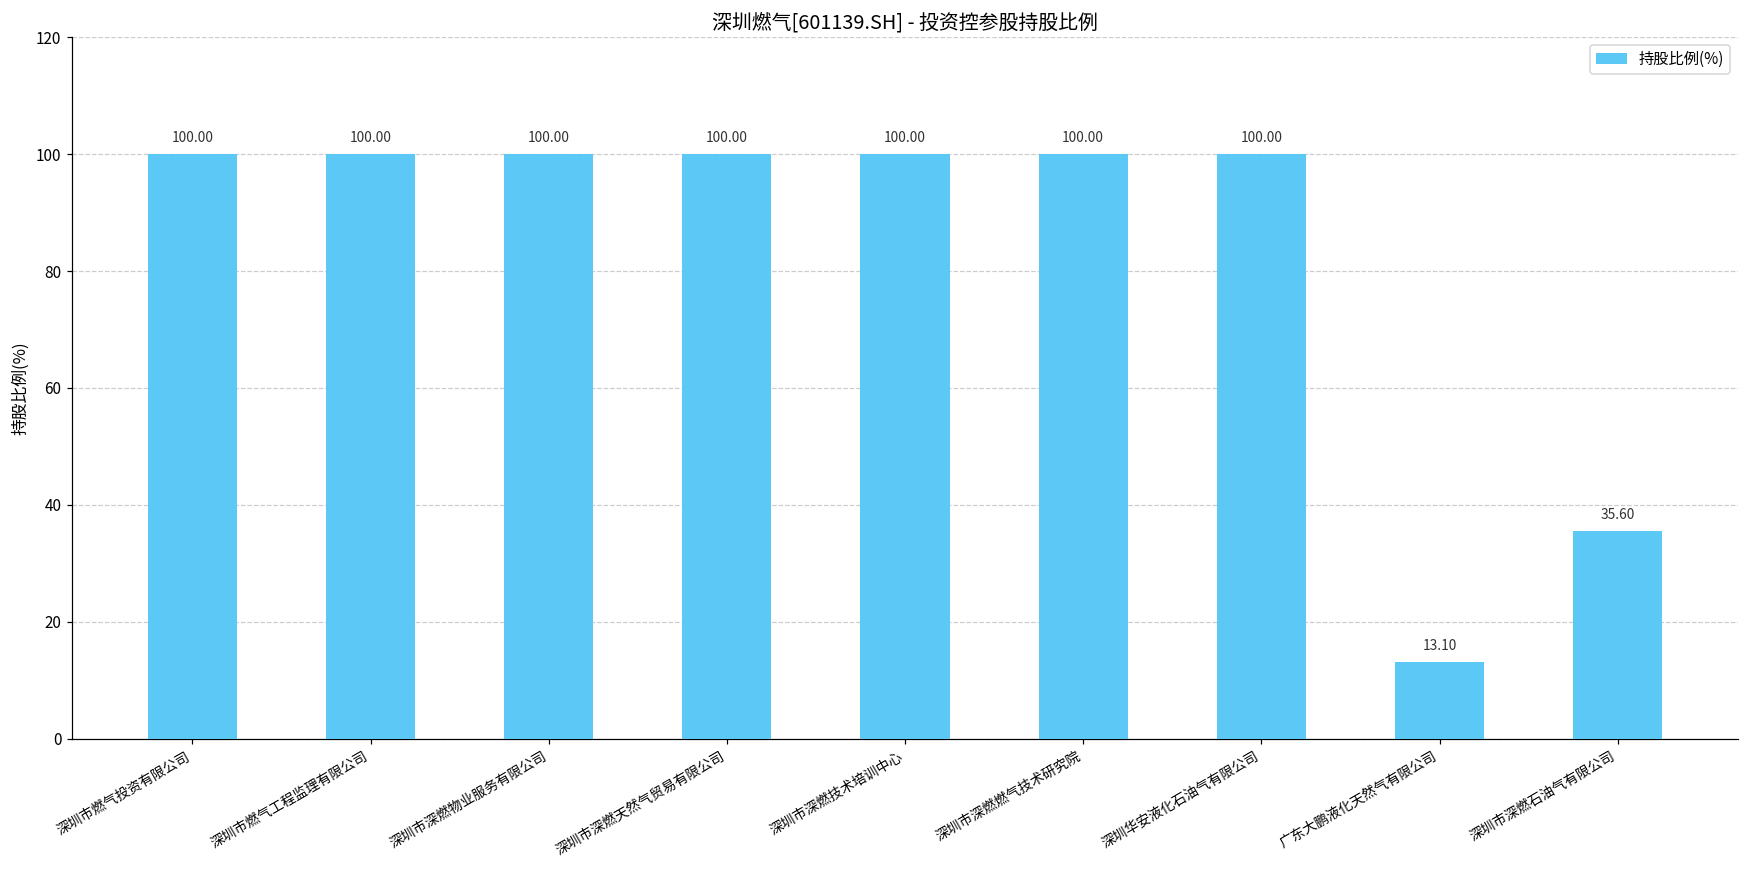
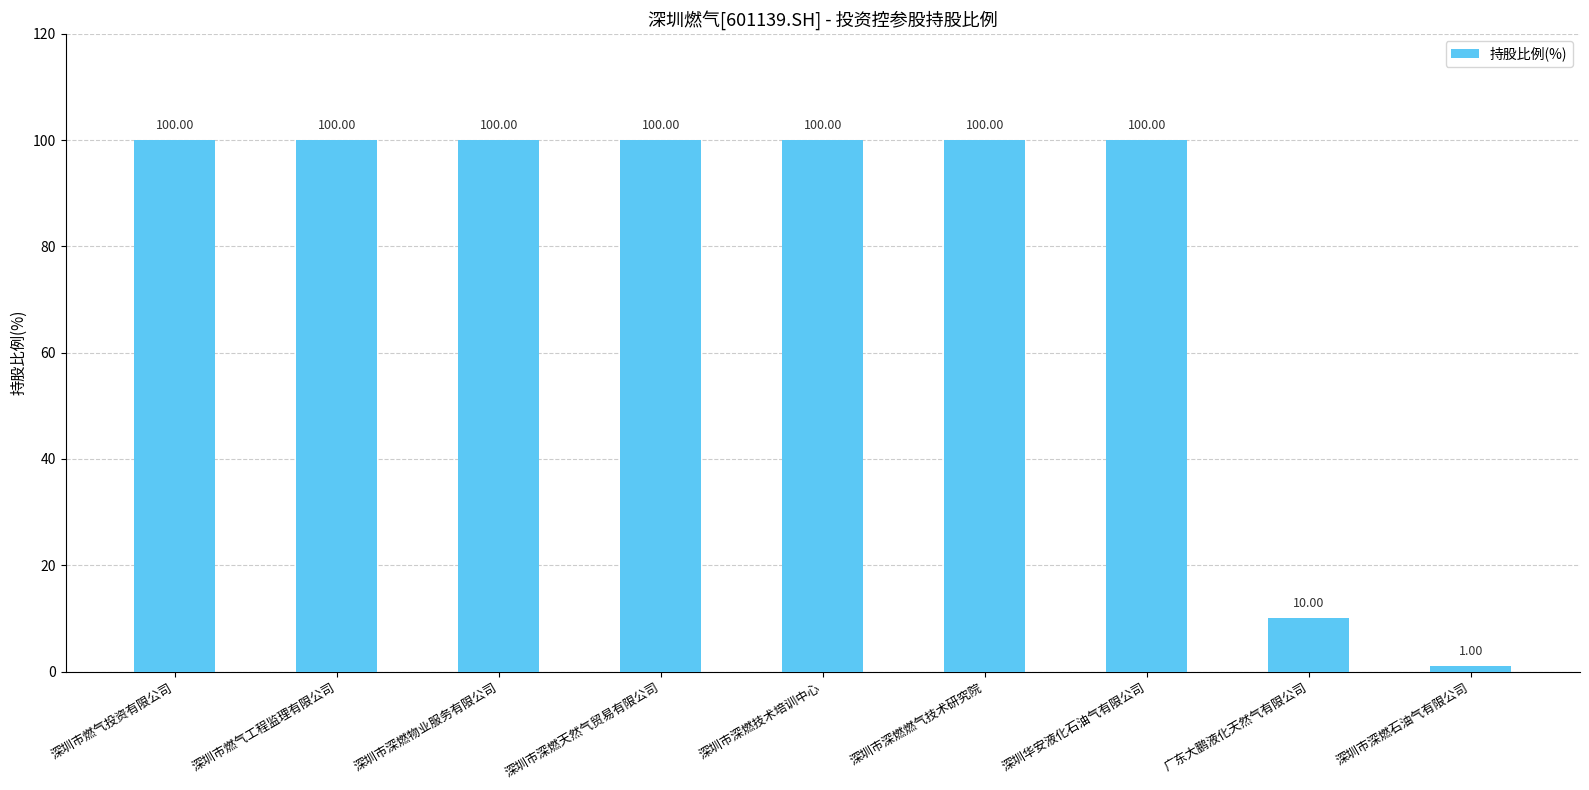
广东大鹏液化天然气有限公司: 13.10 -> 10.00
深圳市深燃石油气有限公司: 35.60 -> 1.00
